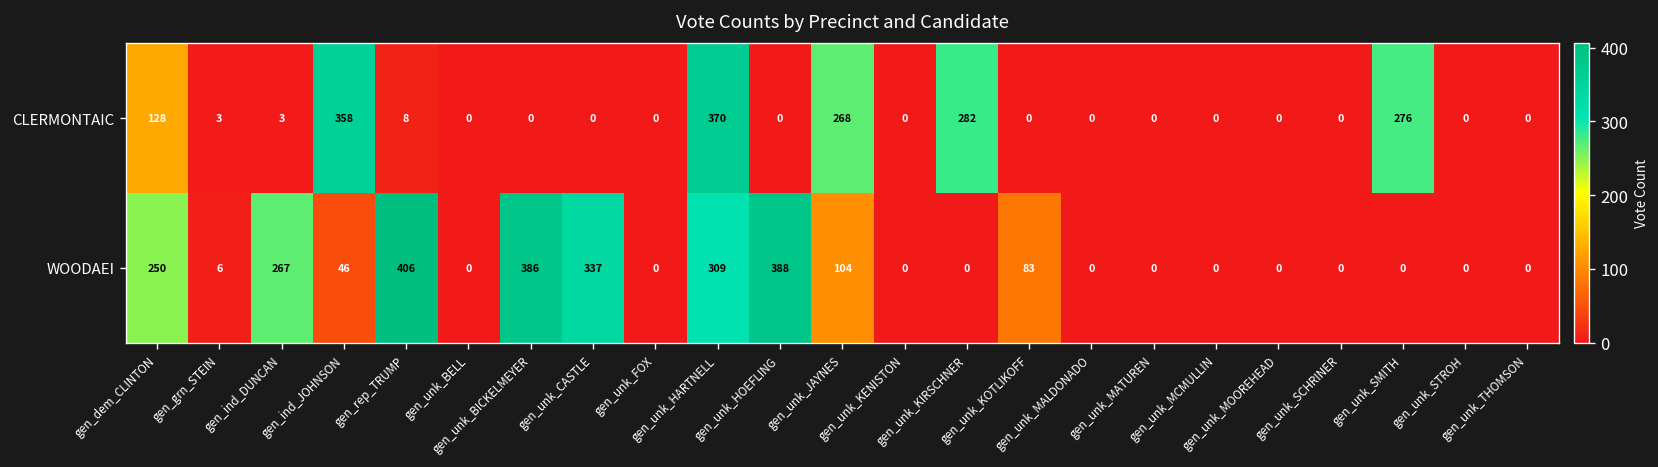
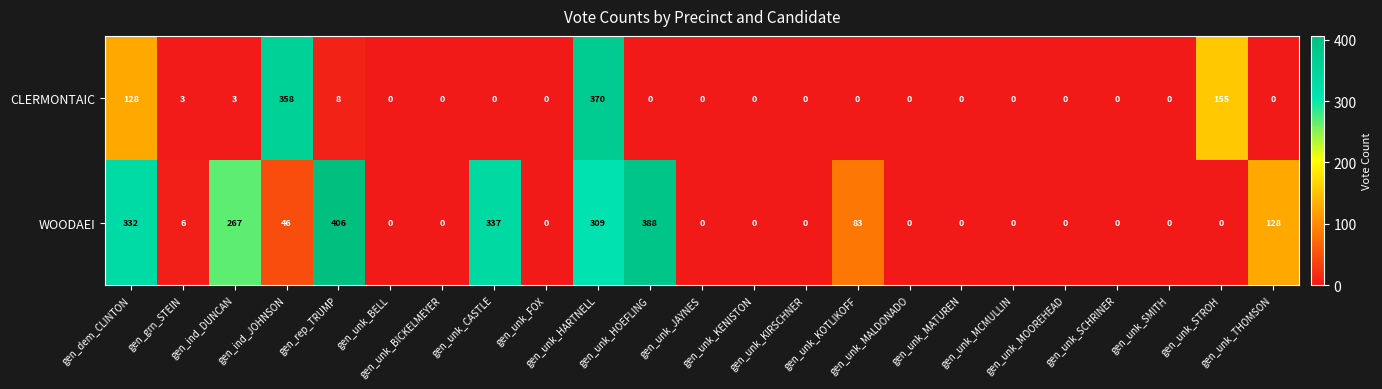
CLERMONTAIC, gen_unk_JAYNES: 268 -> 0
CLERMONTAIC, gen_unk_KIRSCHNER: 282 -> 0
CLERMONTAIC, gen_unk_SMITH: 276 -> 0
CLERMONTAIC, gen_unk_STROH: 0 -> 155
WOODAEI, gen_dem_CLINTON: 250 -> 332
WOODAEI, gen_unk_BICKELMEYER: 386 -> 0
WOODAEI, gen_unk_JAYNES: 104 -> 0
WOODAEI, gen_unk_THOMSON: 0 -> 128
